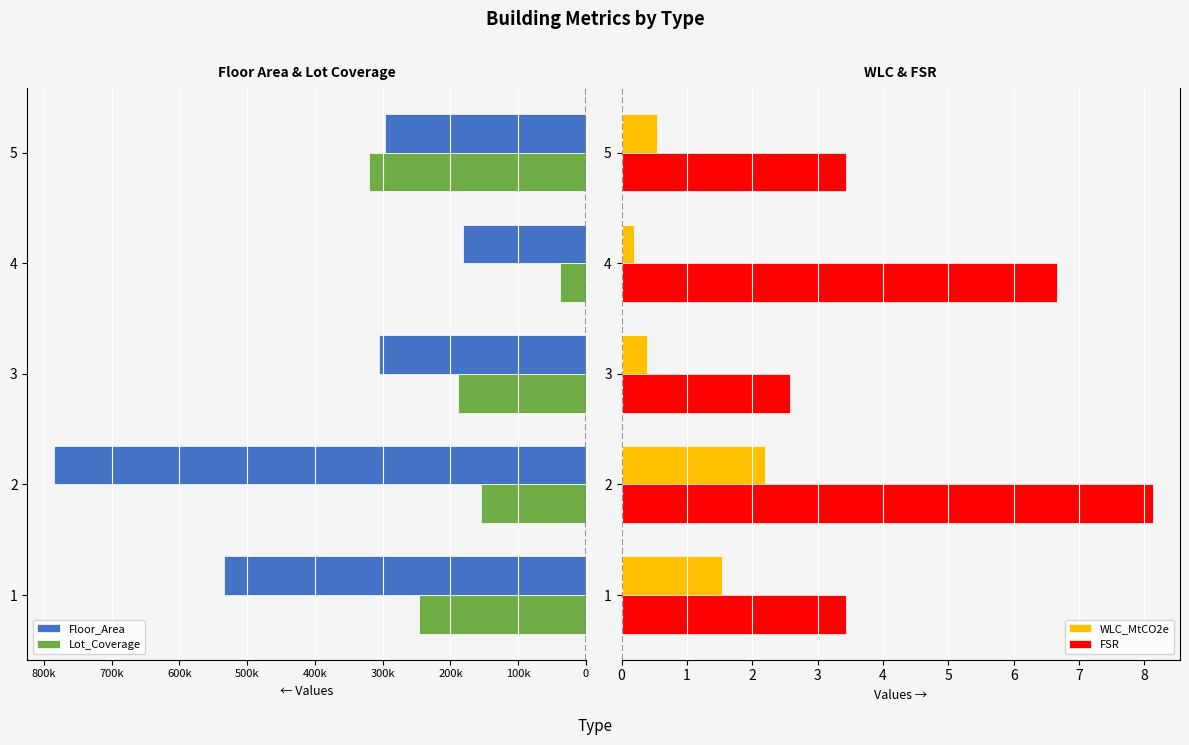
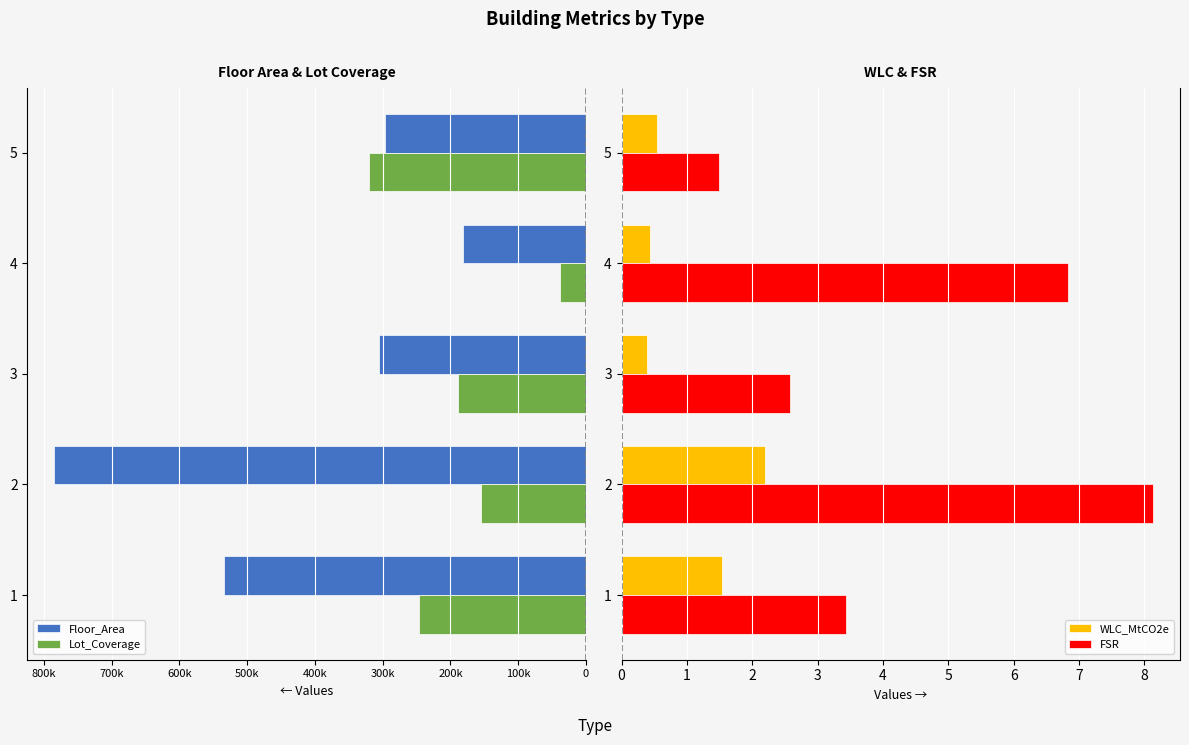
WLC & FSR, FSR, 5: 3.4 -> 1.5
WLC & FSR, WLC_MtCO2e, 4: 0.2 -> 0.4
WLC & FSR, FSR, 4: 6.7 -> 6.8
